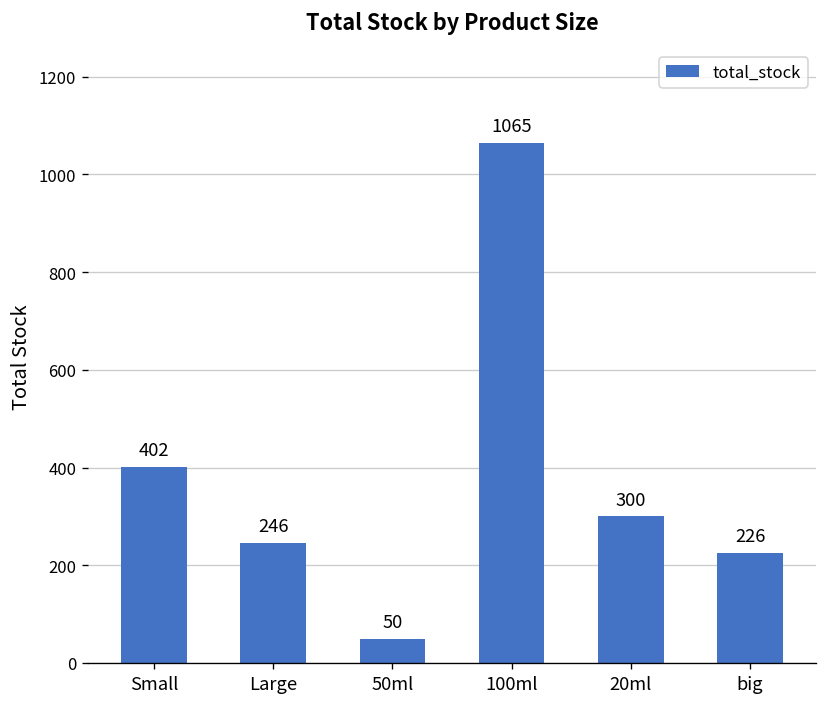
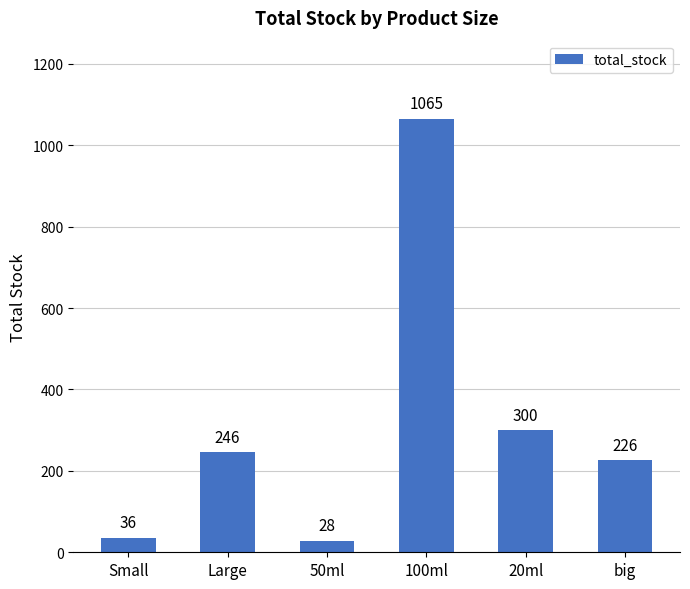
Small: 402 -> 36
50ml: 50 -> 28
